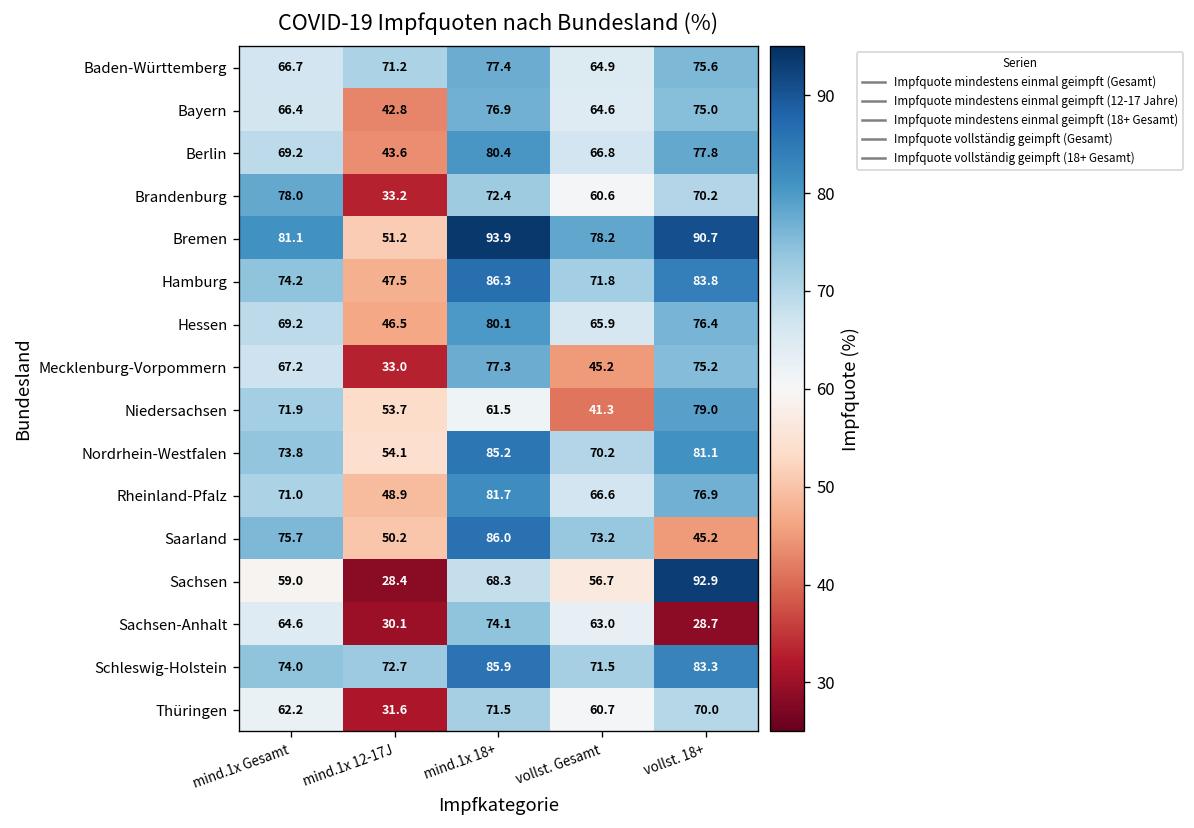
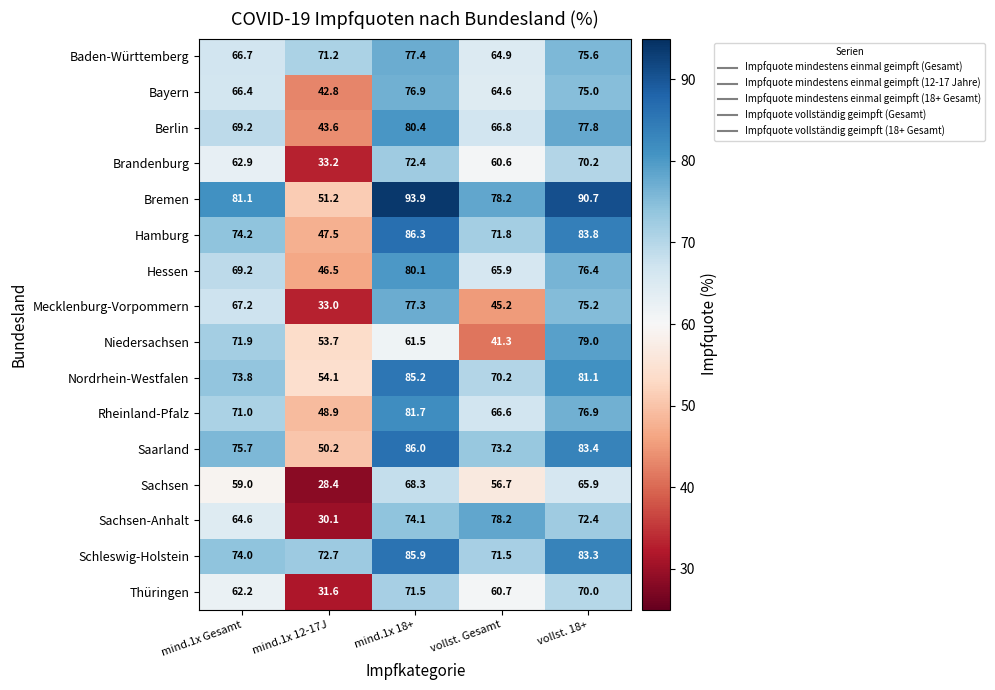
Brandenburg, mind.1x Gesamt: 78.0 -> 62.9
Saarland, vollst. 18+: 45.2 -> 83.4
Sachsen, vollst. 18+: 92.9 -> 65.9
Sachsen-Anhalt, vollst. Gesamt: 63.0 -> 78.2
Sachsen-Anhalt, vollst. 18+: 28.7 -> 72.4
